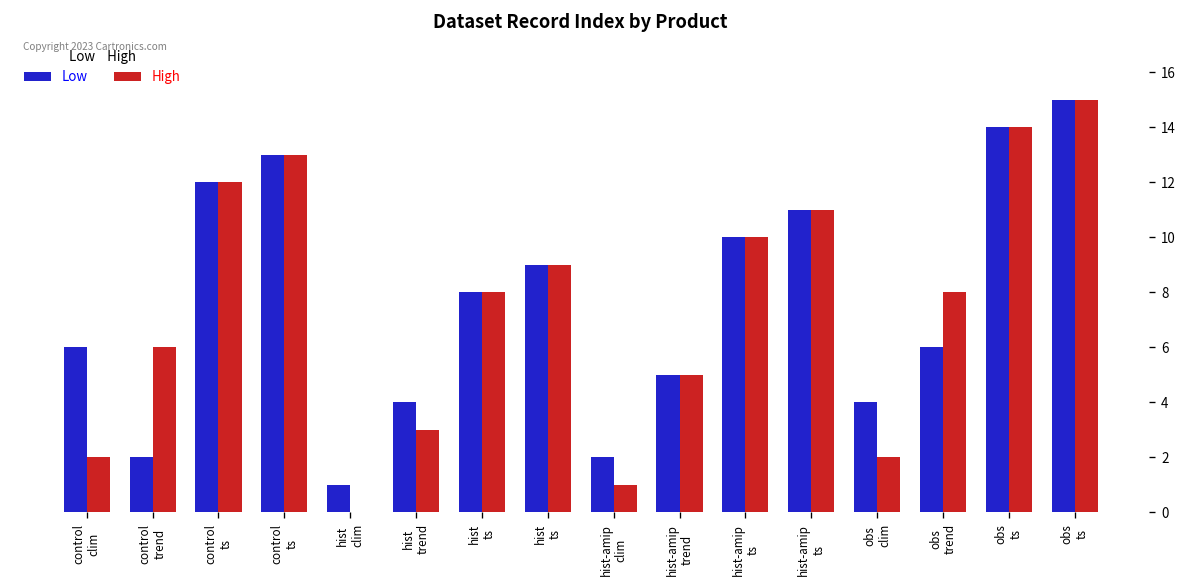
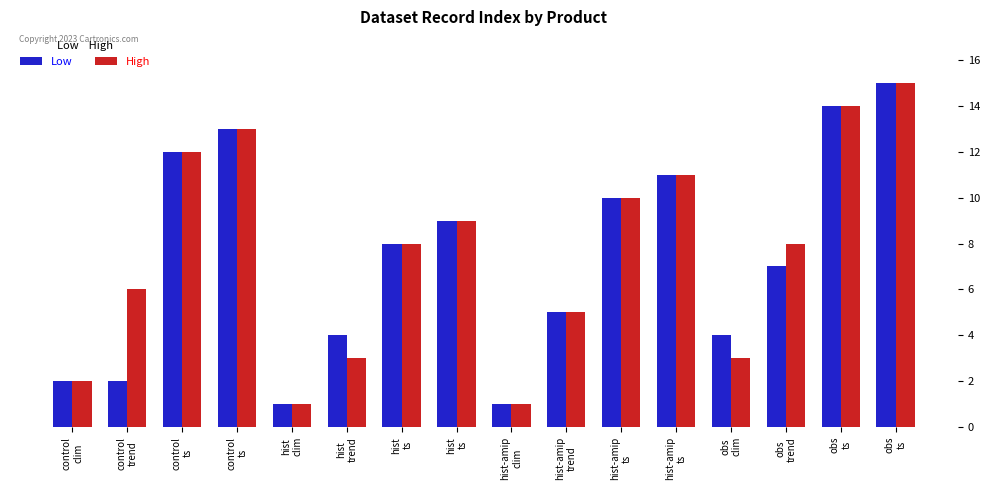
Low, control clim: 6 -> 2
High, hist clim: 0 -> 1
Low, hist-amip clim: 2 -> 1
High, obs clim: 2 -> 3
Low, obs trend: 6 -> 7
